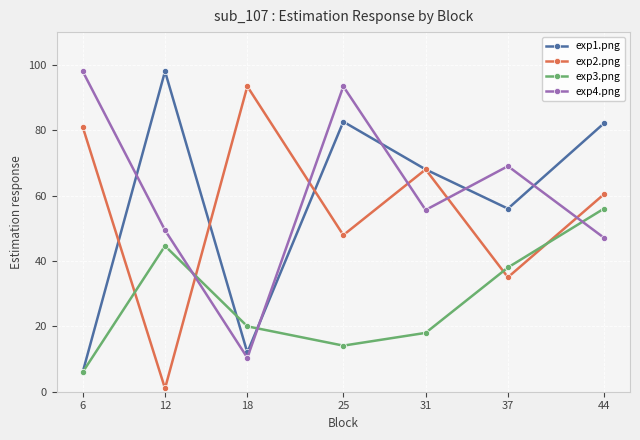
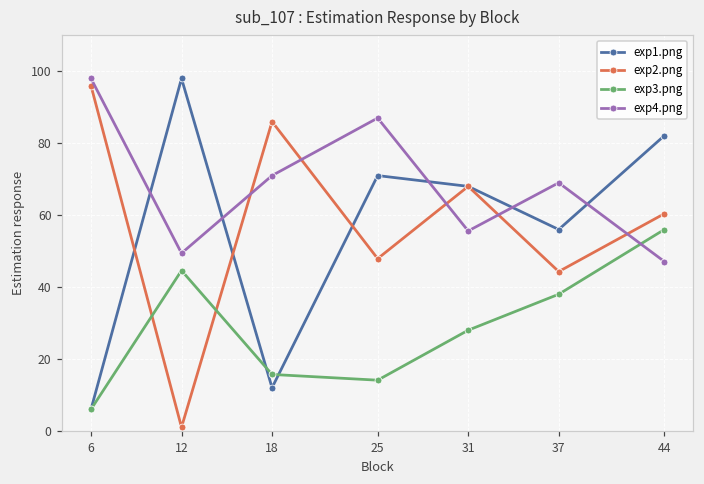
exp2.png, 6: 81 -> 96
exp2.png, 18: 93 -> 86
exp3.png, 18: 20 -> 16
exp4.png, 18: 10 -> 71
exp1.png, 25: 83 -> 71
exp4.png, 25: 93 -> 87
exp3.png, 31: 18 -> 28
exp2.png, 37: 35 -> 44
